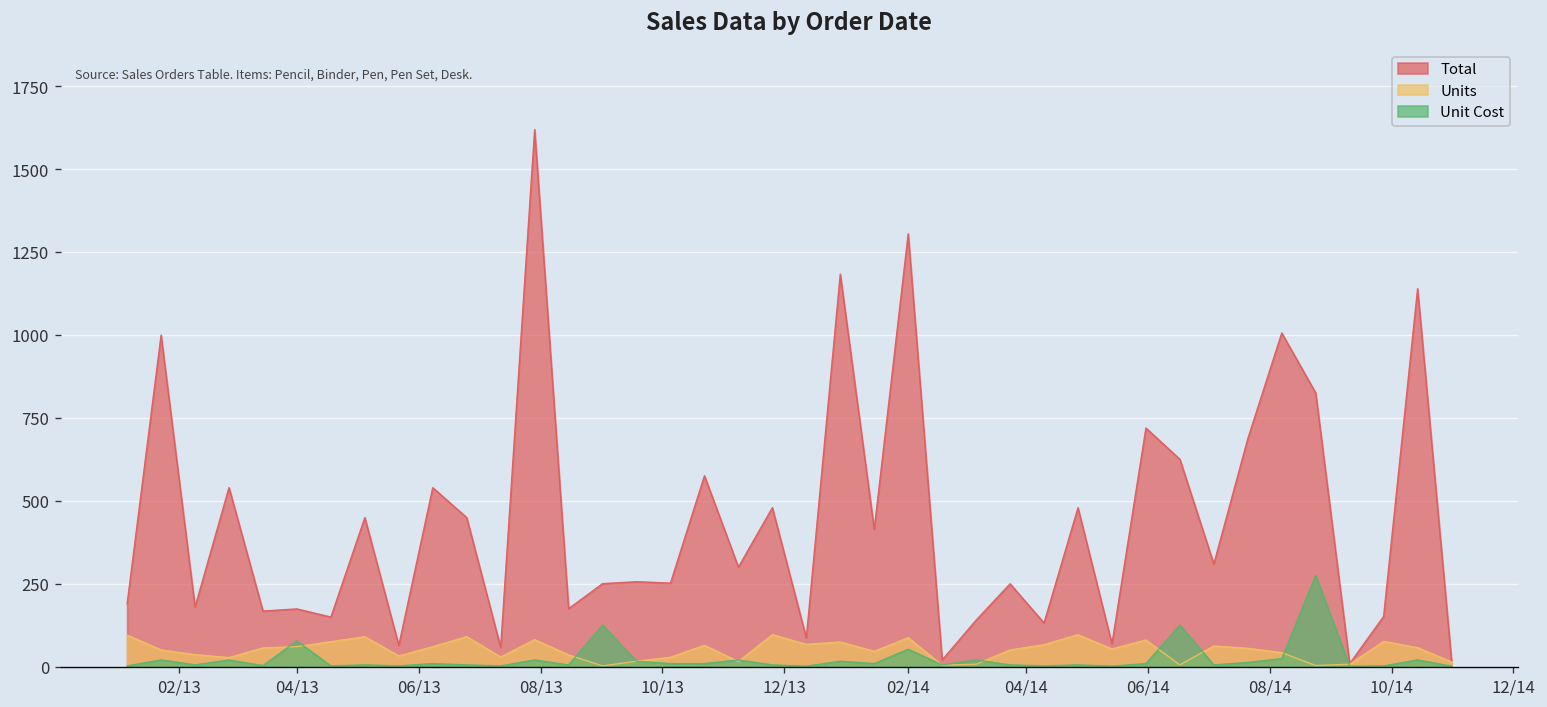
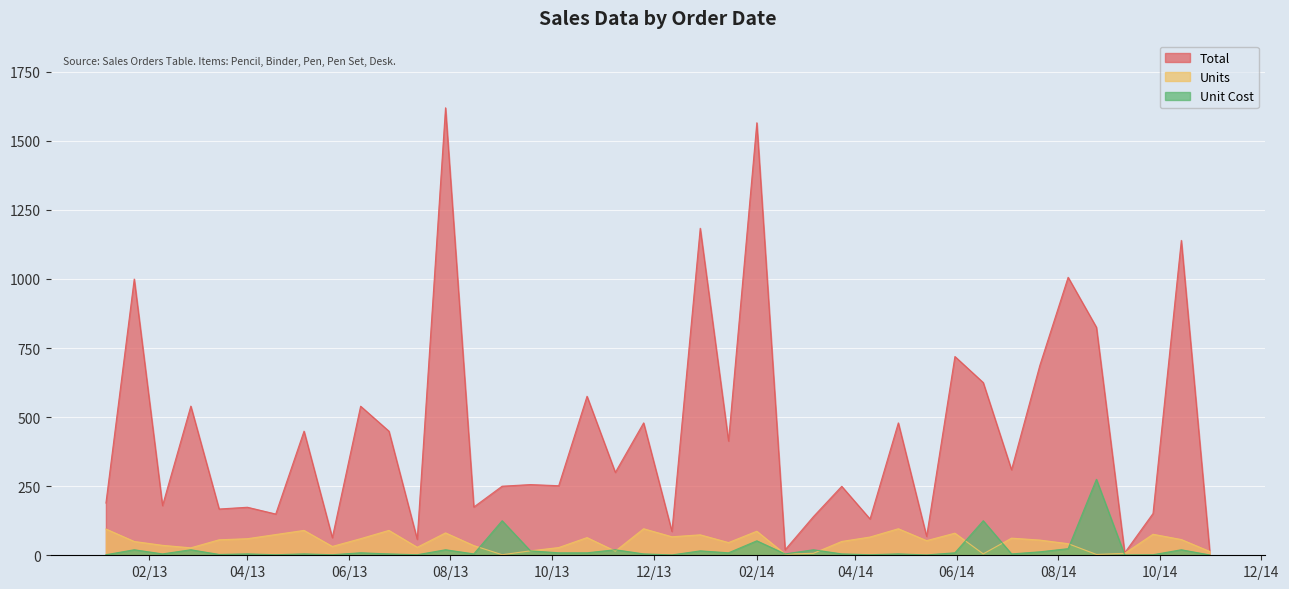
Unit Cost, 04/13: 80 -> 0
Total, 02/14: 1310 -> 1570
